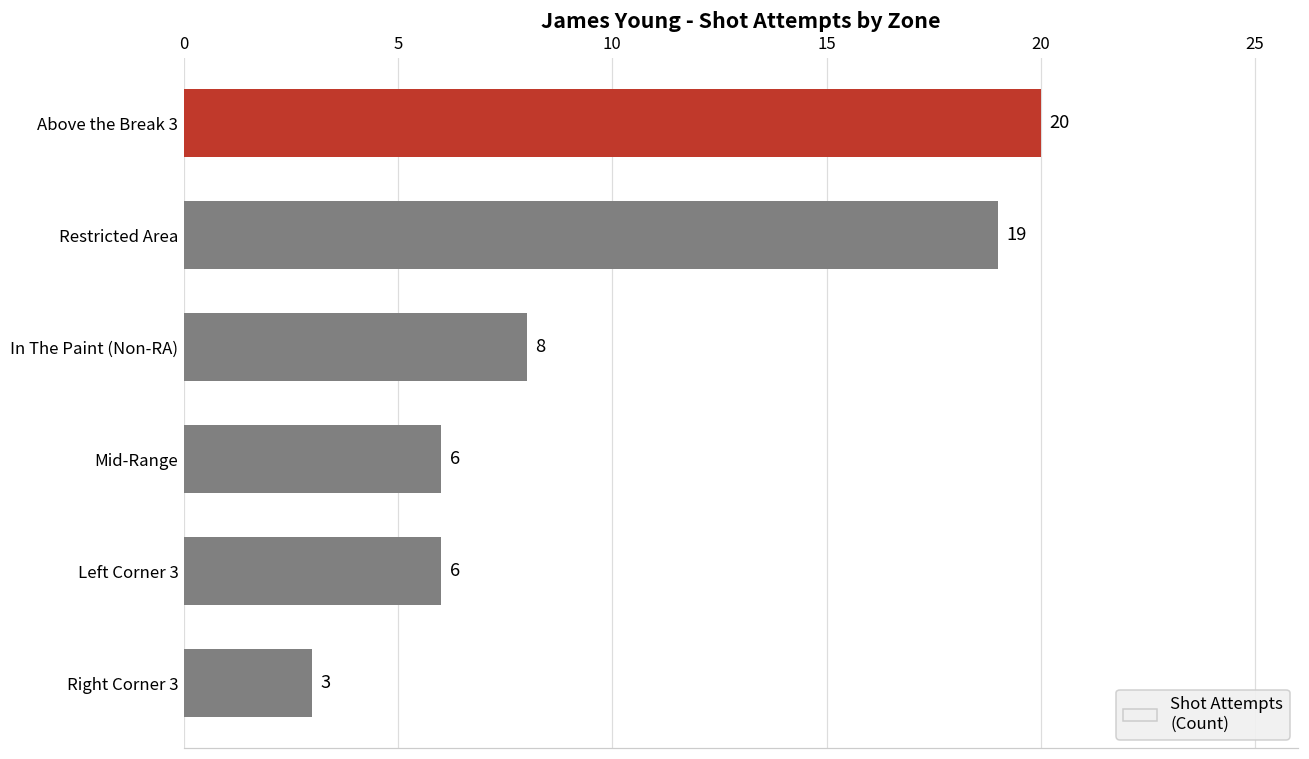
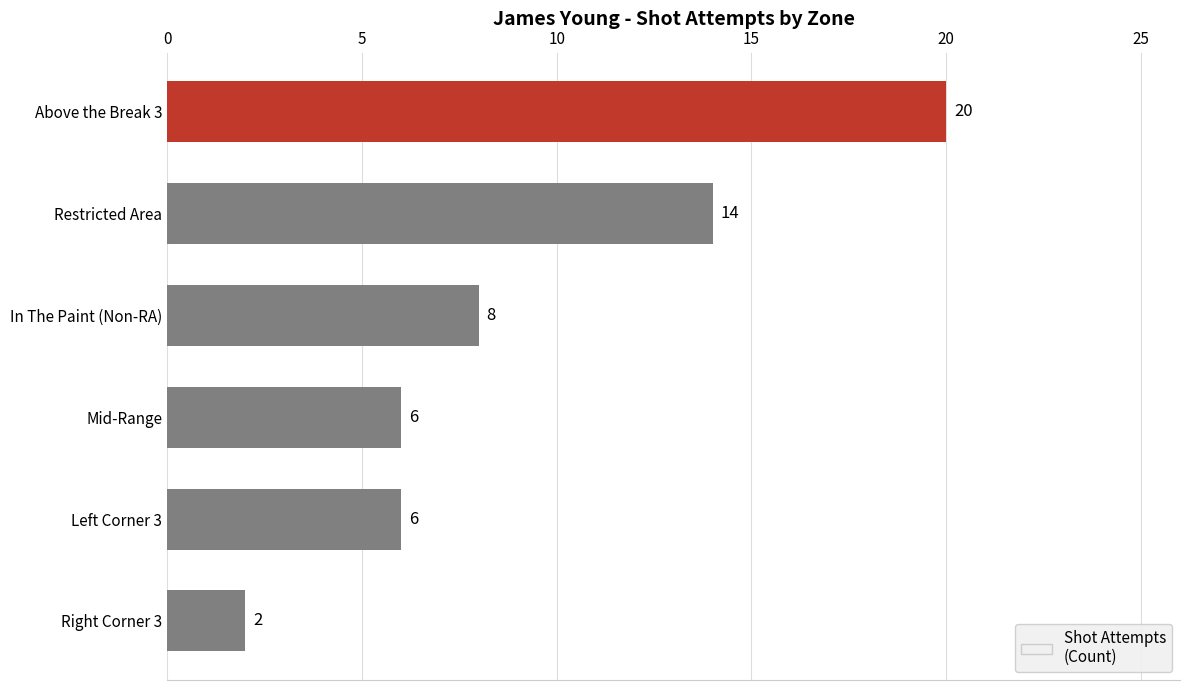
Restricted Area: 19 -> 14
Right Corner 3: 3 -> 2
